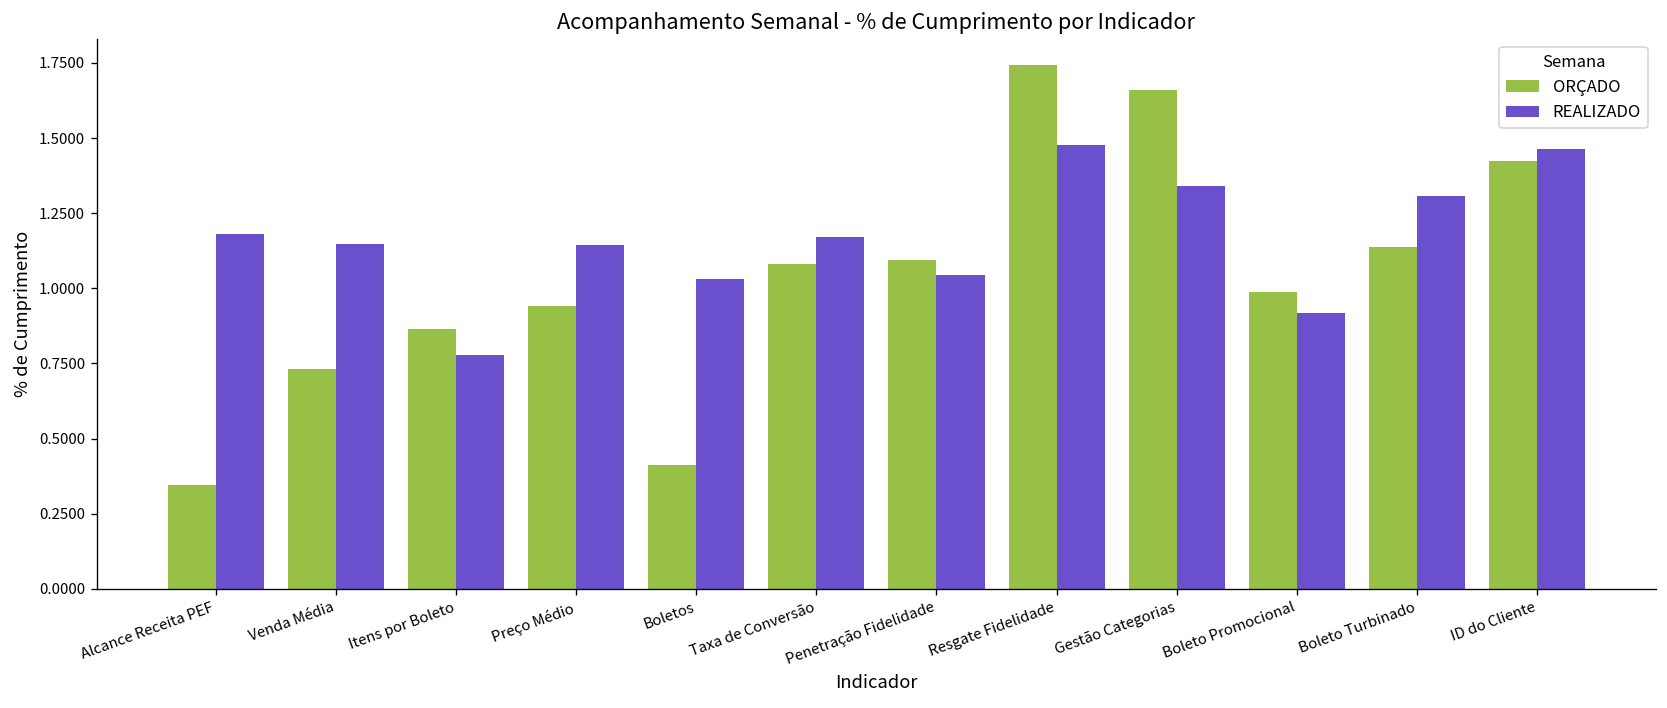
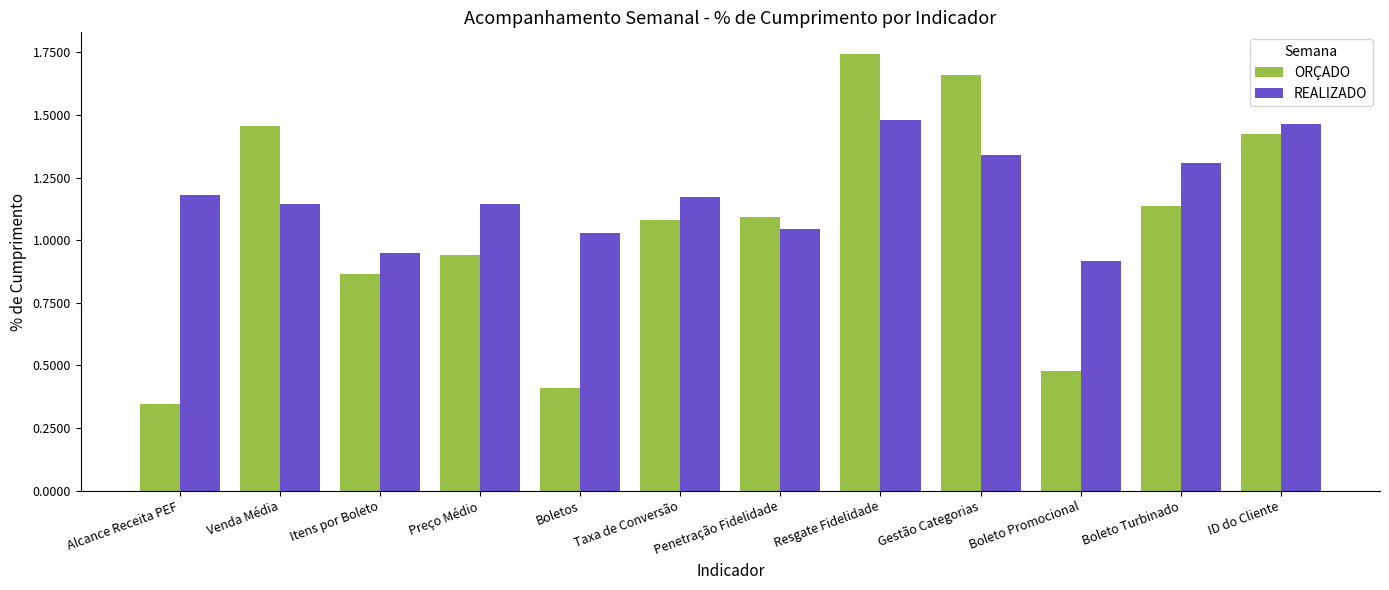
ORÇADO, Venda Média: 0.73 -> 1.46
REALIZADO, Itens por Boleto: 0.78 -> 0.95
ORÇADO, Boleto Promocional: 0.99 -> 0.48
